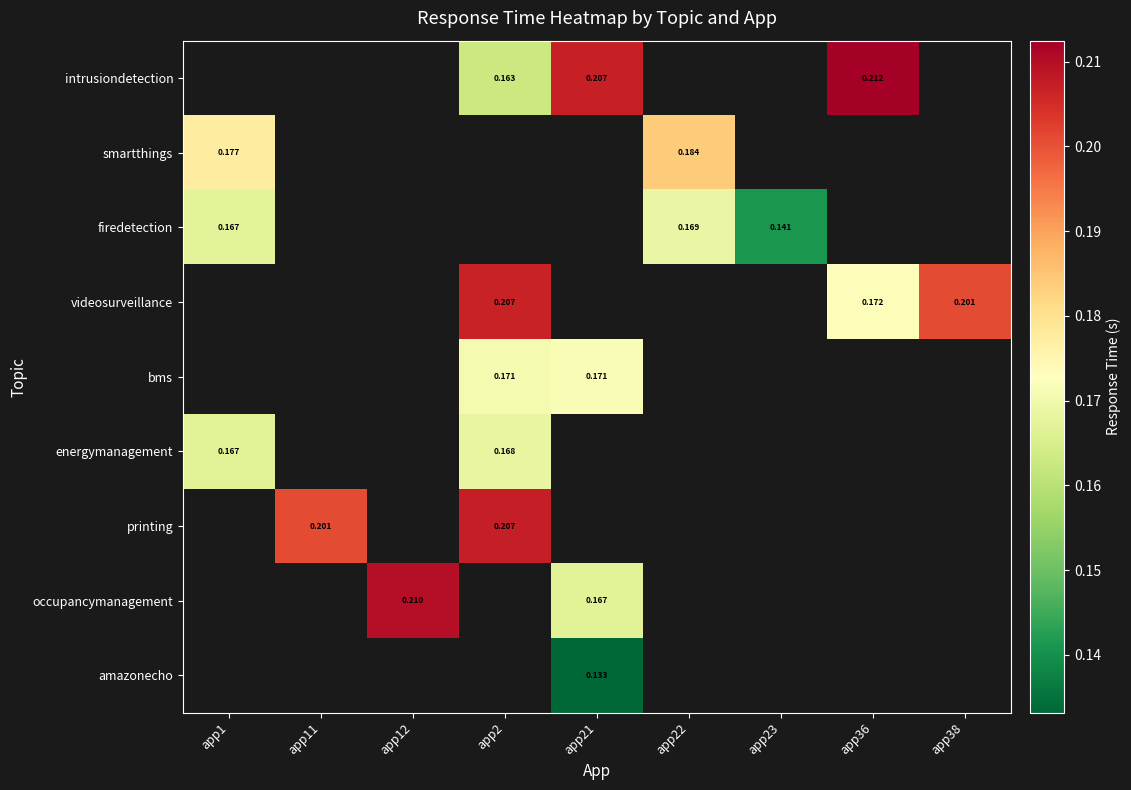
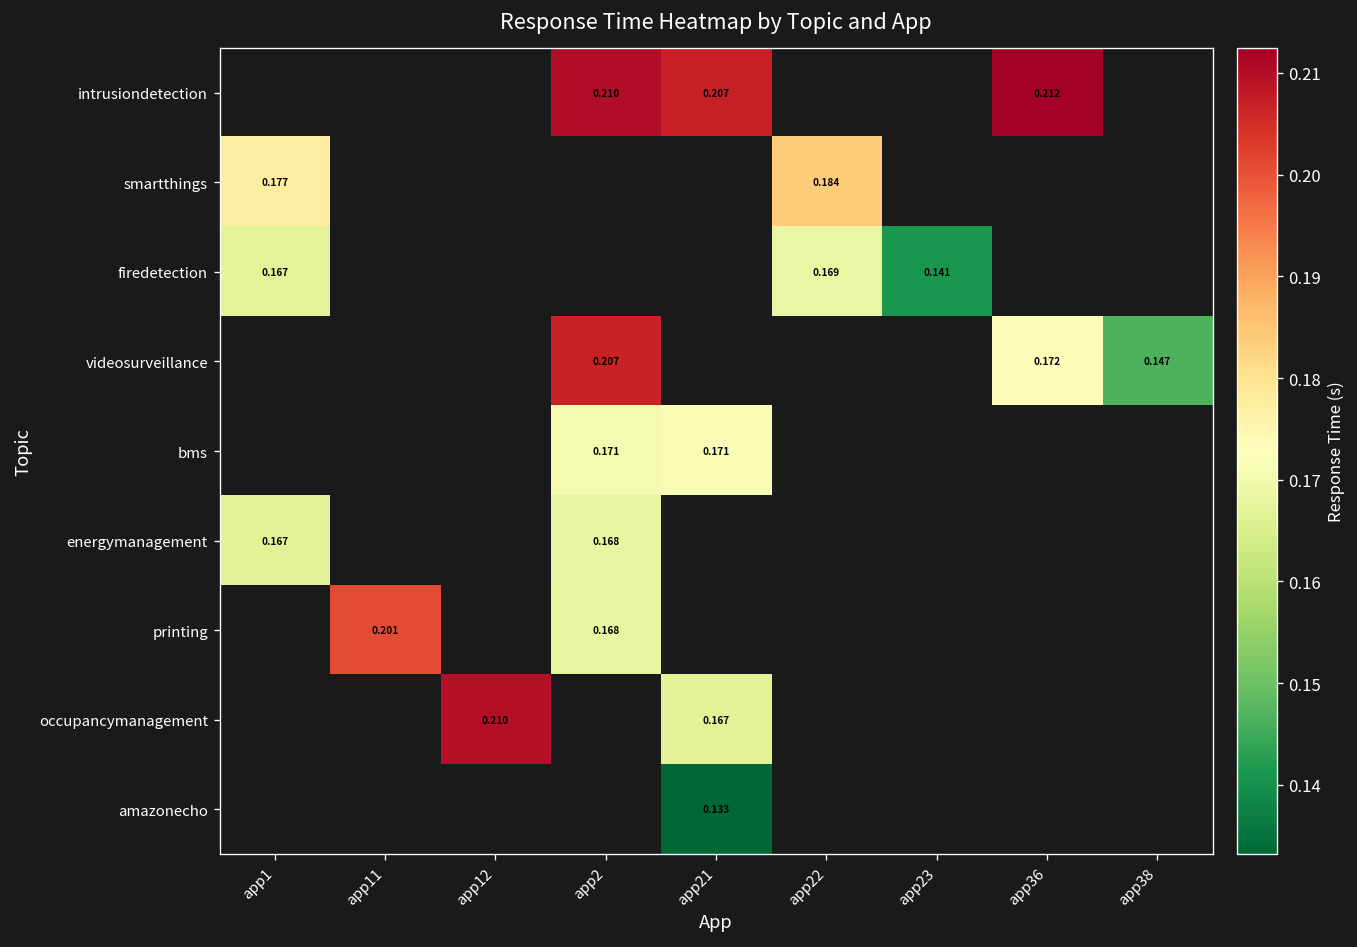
intrusiondetection, app2: 0.163 -> 0.210
videosurveillance, app38: 0.201 -> 0.147
printing, app2: 0.207 -> 0.168
